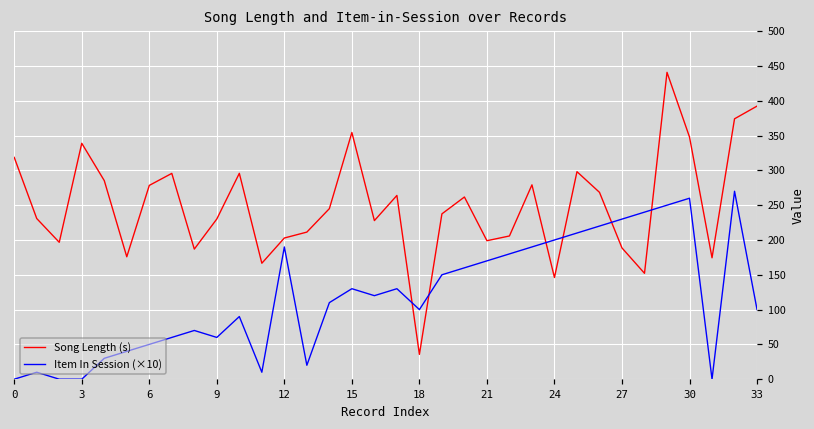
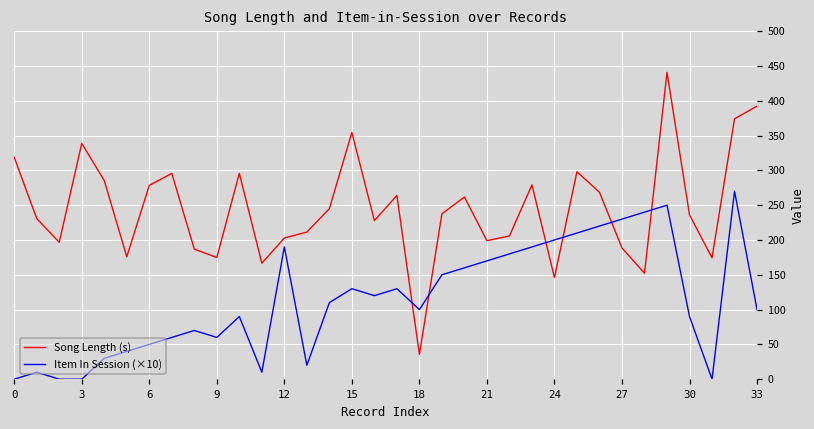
Song Length (s), 9: 230 -> 170
Song Length (s), 30: 350 -> 240
Item In Session (×10), 30: 260 -> 90
